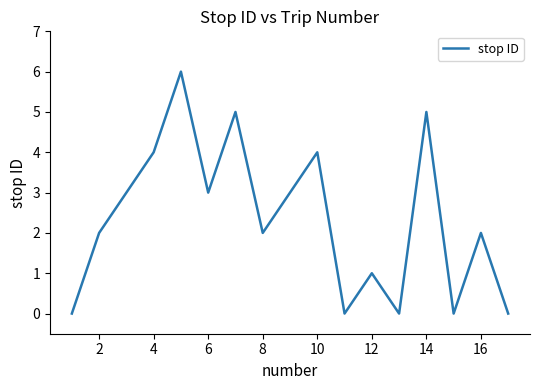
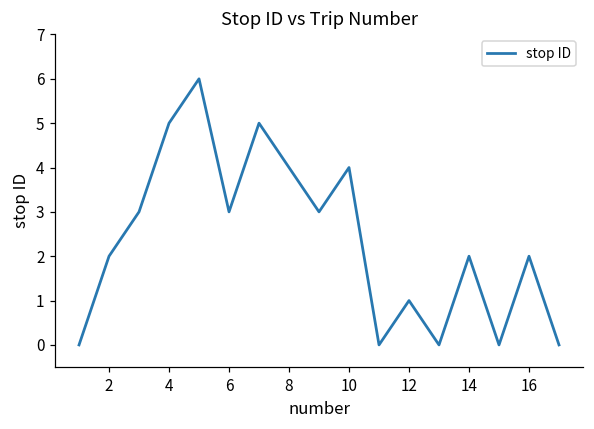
4: 4 -> 5
8: 2 -> 4
14: 5 -> 2
